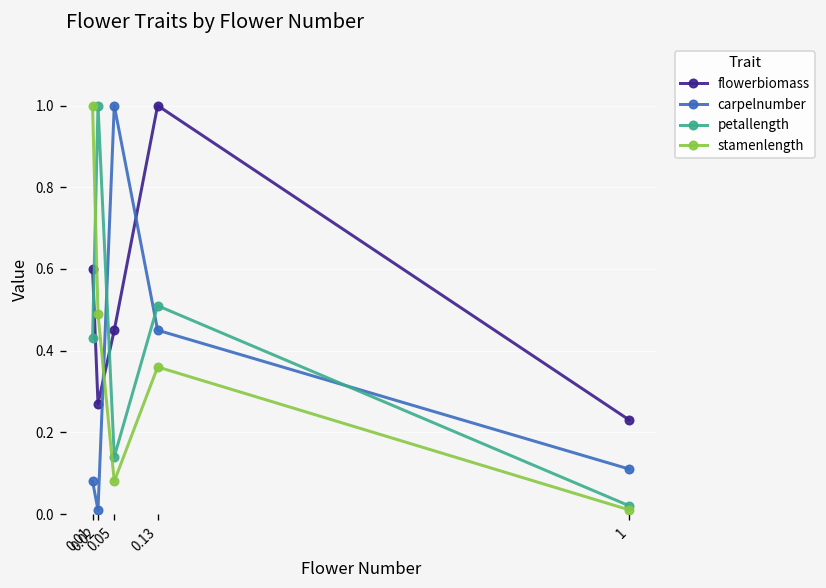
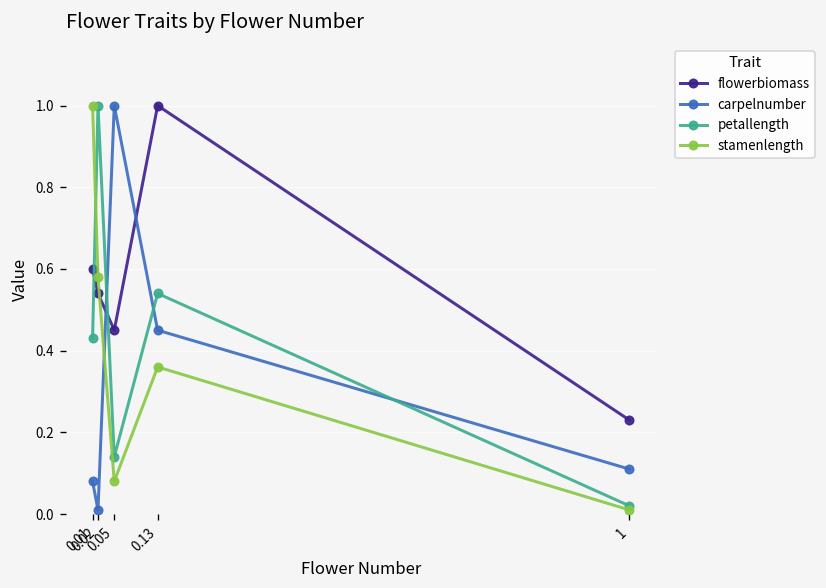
flowerbiomass, 0.02: 0.27 -> 0.54
stamenlength, 0.02: 0.49 -> 0.58
petallength, 0.13: 0.51 -> 0.54
